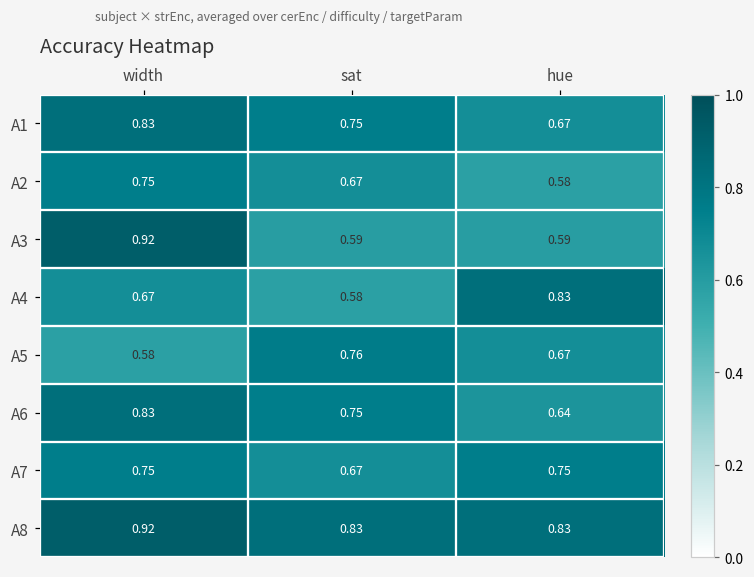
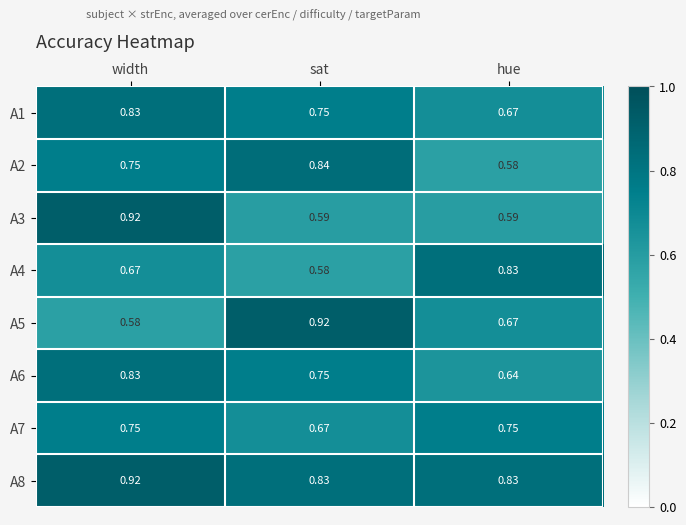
A2, sat: 0.67 -> 0.84
A5, sat: 0.76 -> 0.92
